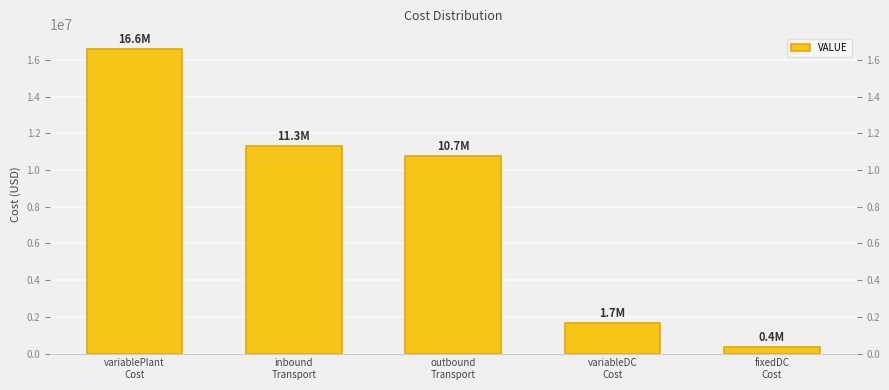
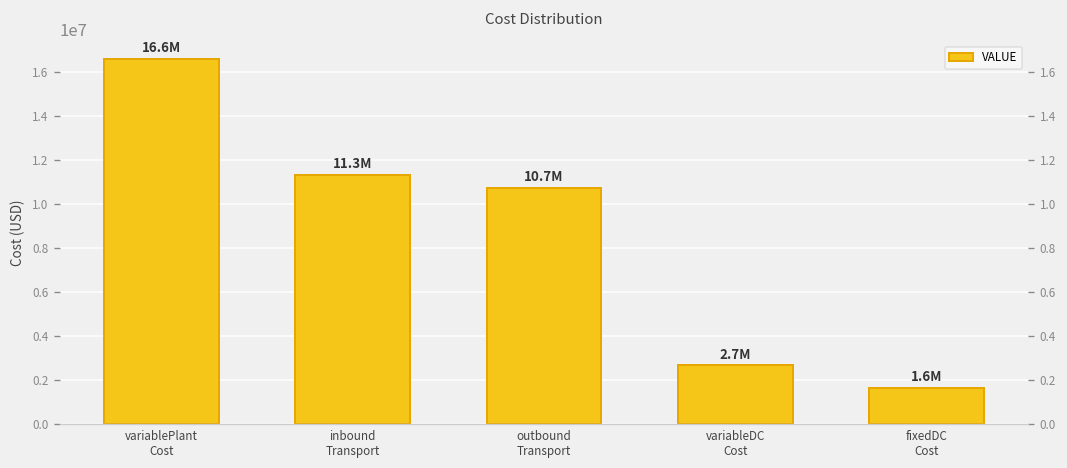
variableDC Cost: 1.7M -> 2.7M
fixedDC Cost: 0.4M -> 1.6M
